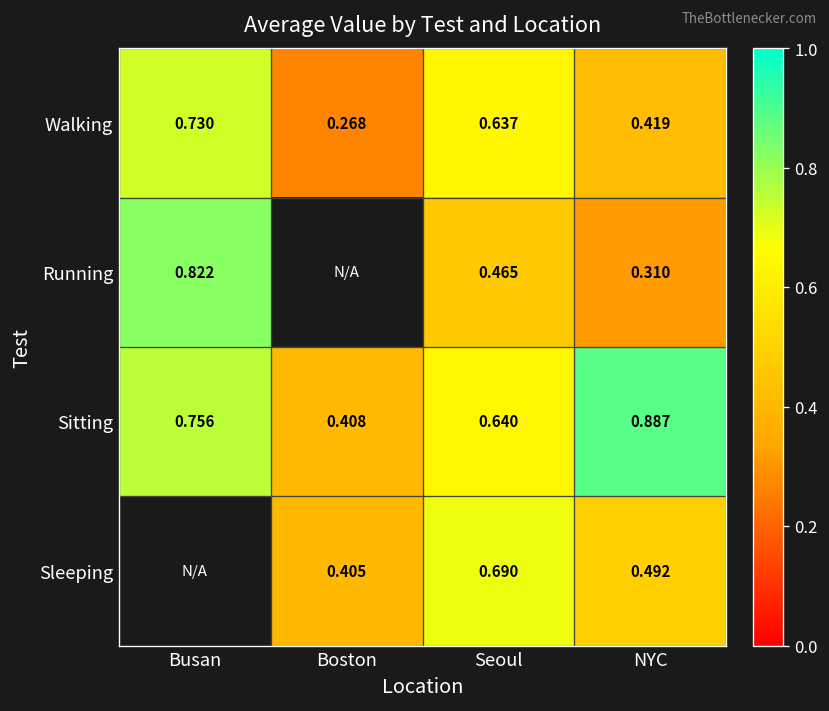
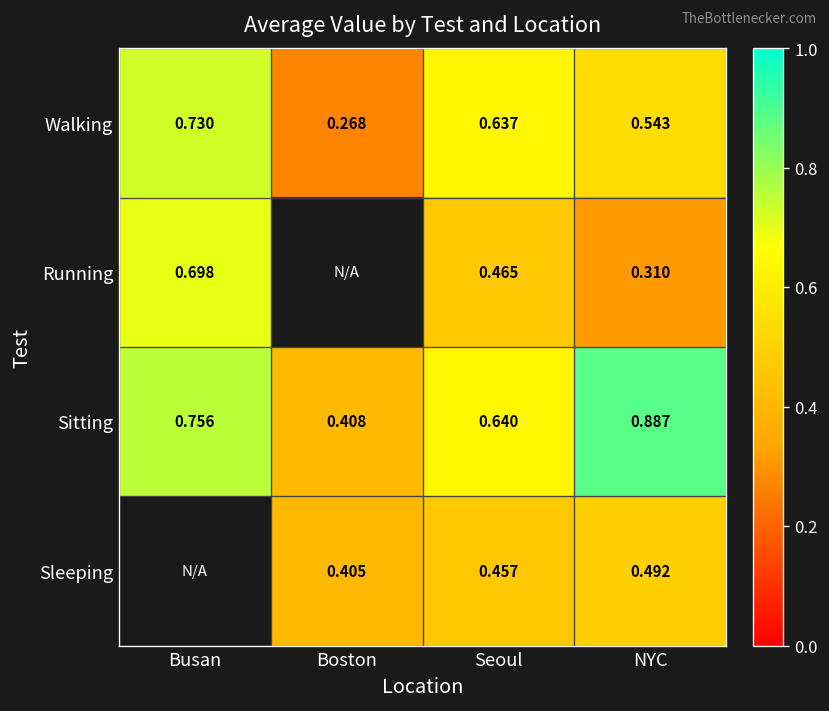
Walking, NYC: 0.419 -> 0.543
Running, Busan: 0.822 -> 0.698
Sleeping, Seoul: 0.690 -> 0.457
